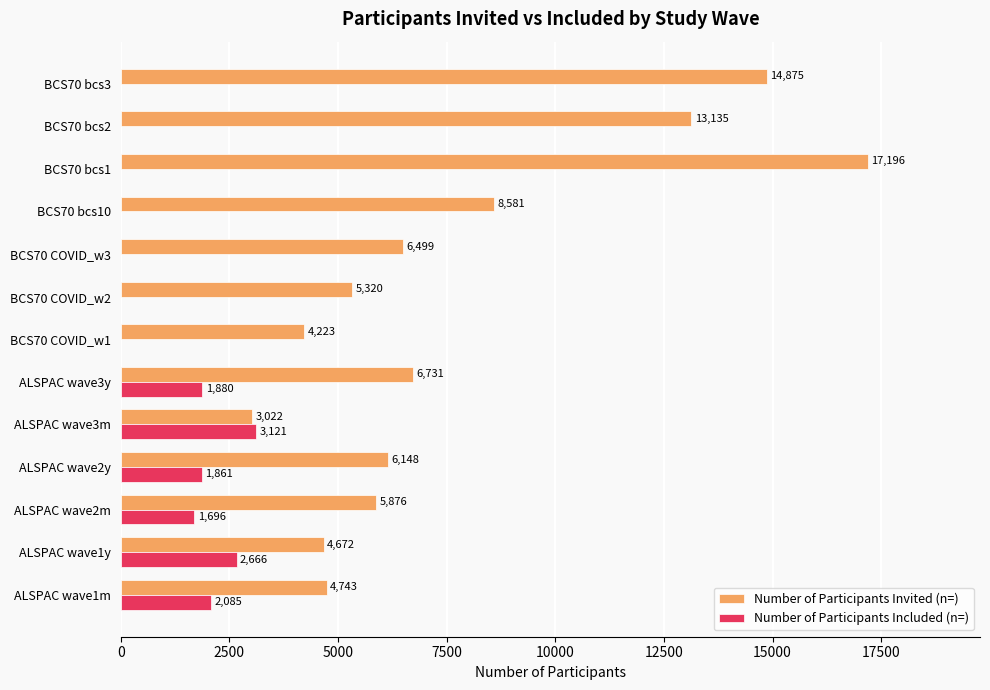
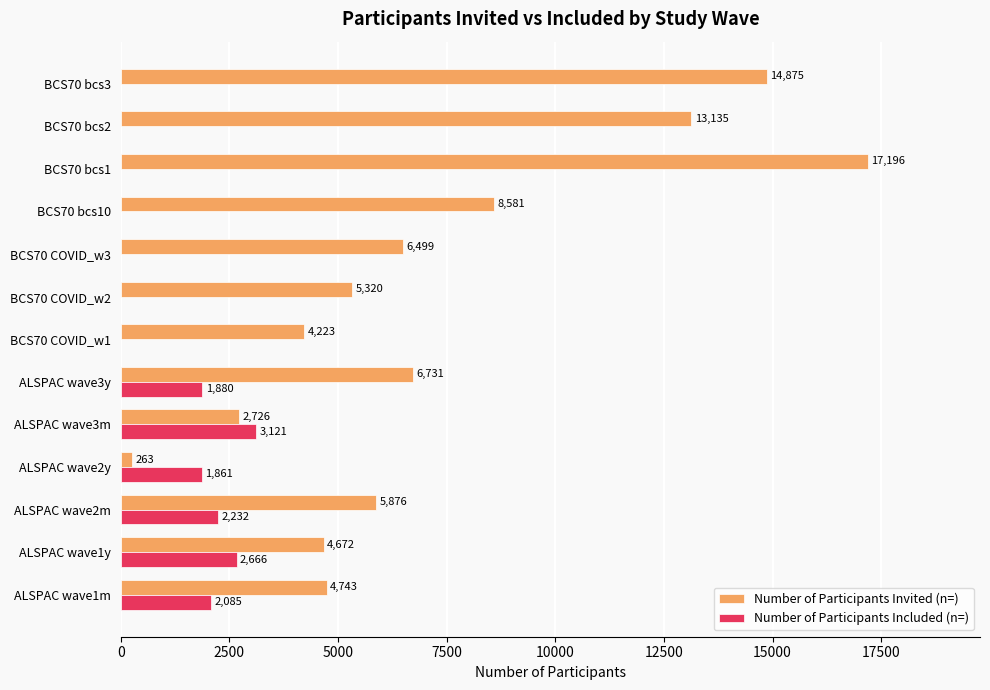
Number of Participants Invited (n=), ALSPAC wave3m: 3,022 -> 2,726
Number of Participants Invited (n=), ALSPAC wave2y: 6,148 -> 263
Number of Participants Included (n=), ALSPAC wave2m: 1,696 -> 2,232
